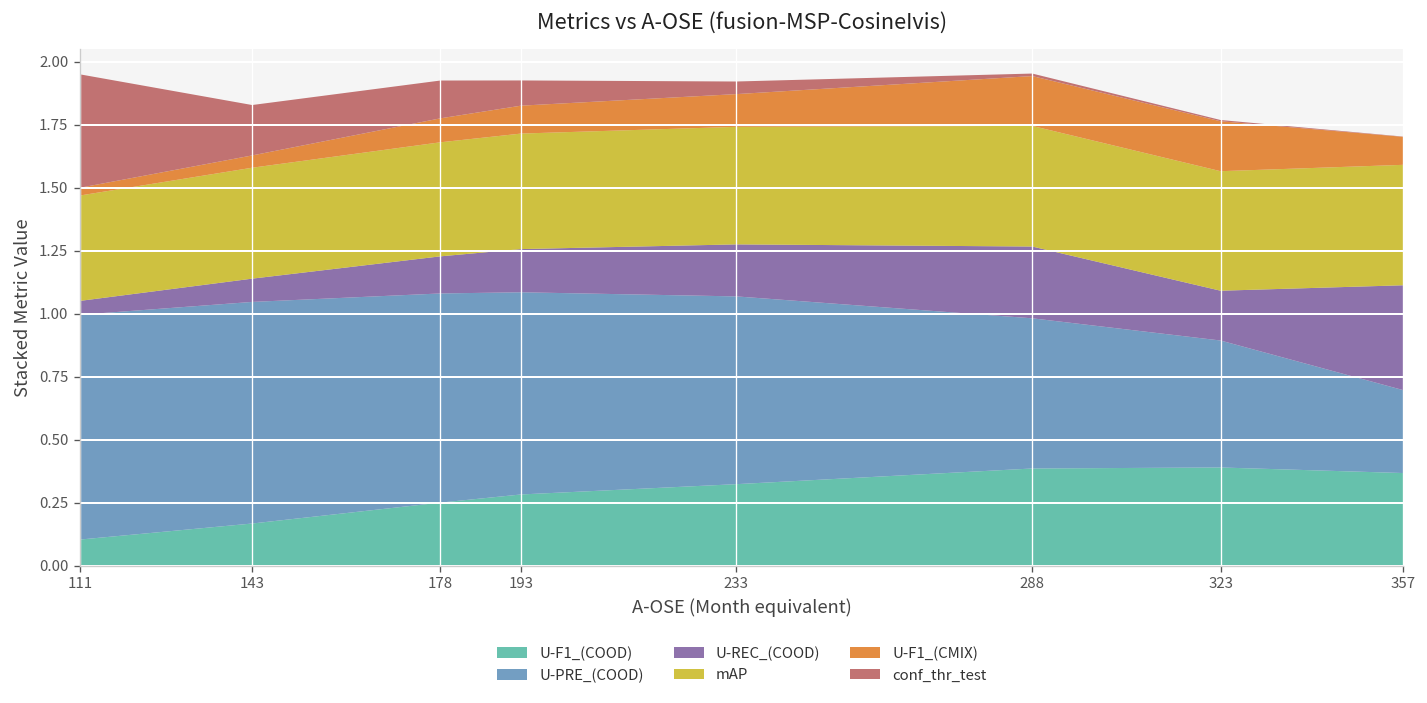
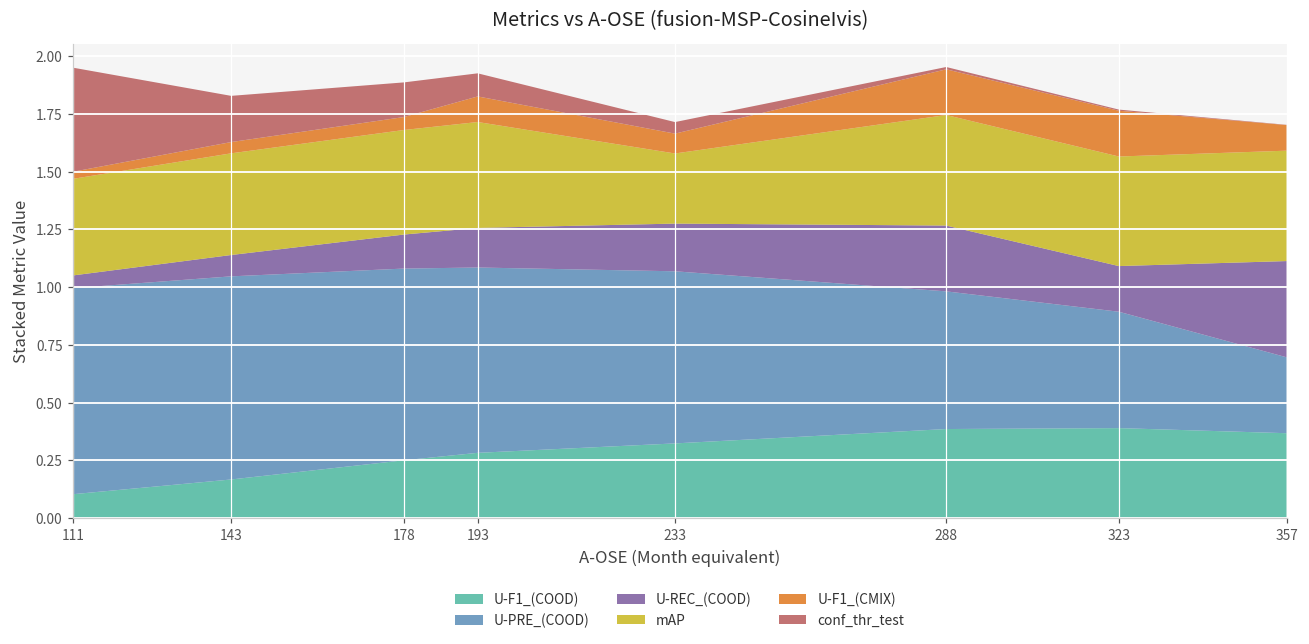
U-F1_(CMIX), 178: 0.10 -> 0.06
mAP, 233: 0.47 -> 0.30
U-F1_(CMIX), 233: 0.13 -> 0.09
